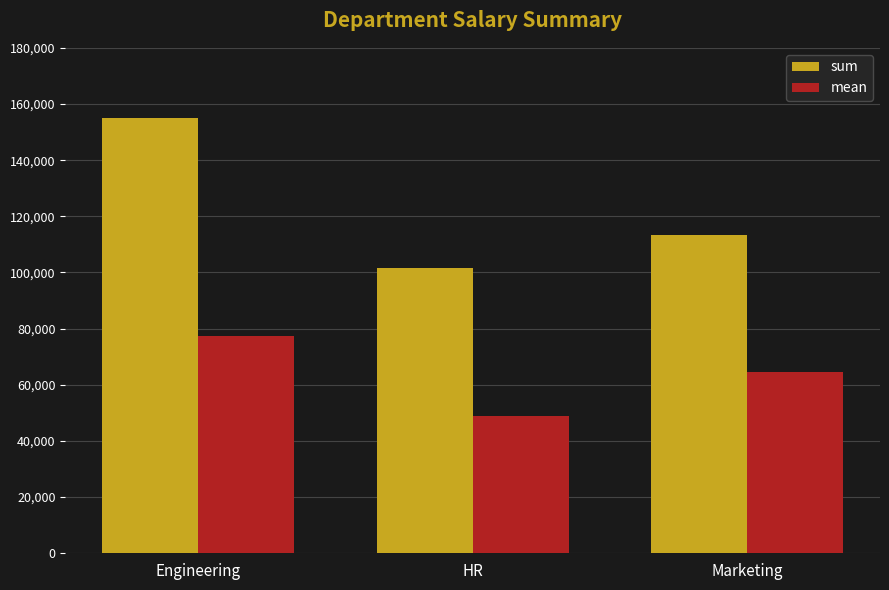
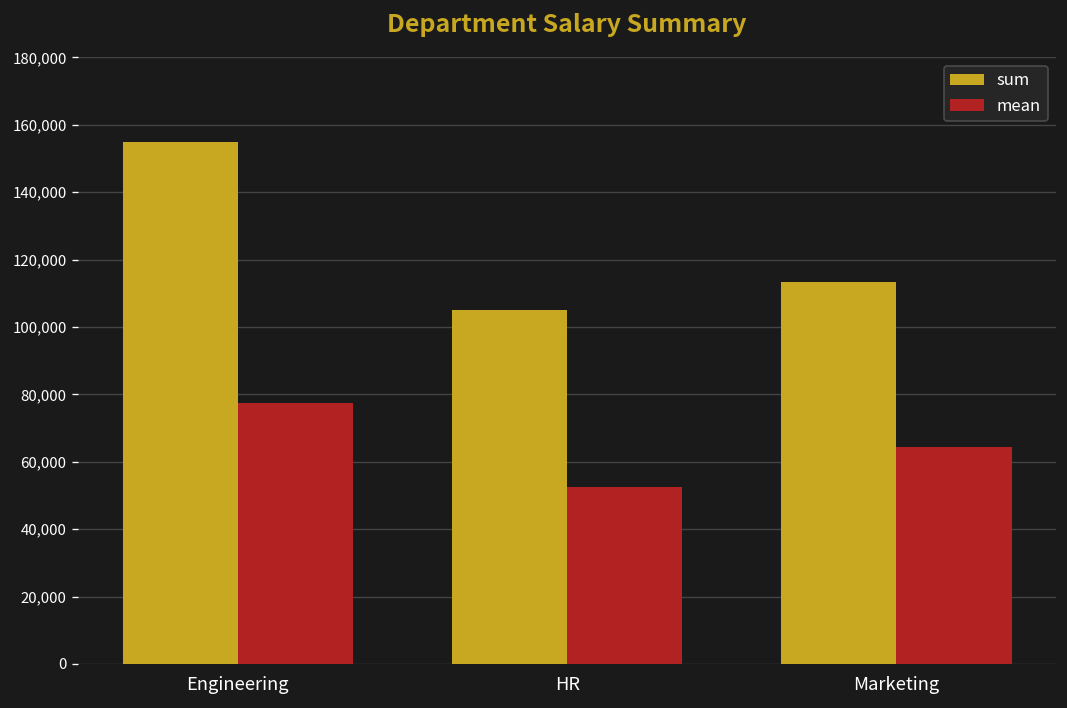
sum, HR: 102,000 -> 105,000
mean, HR: 49,000 -> 53,000
